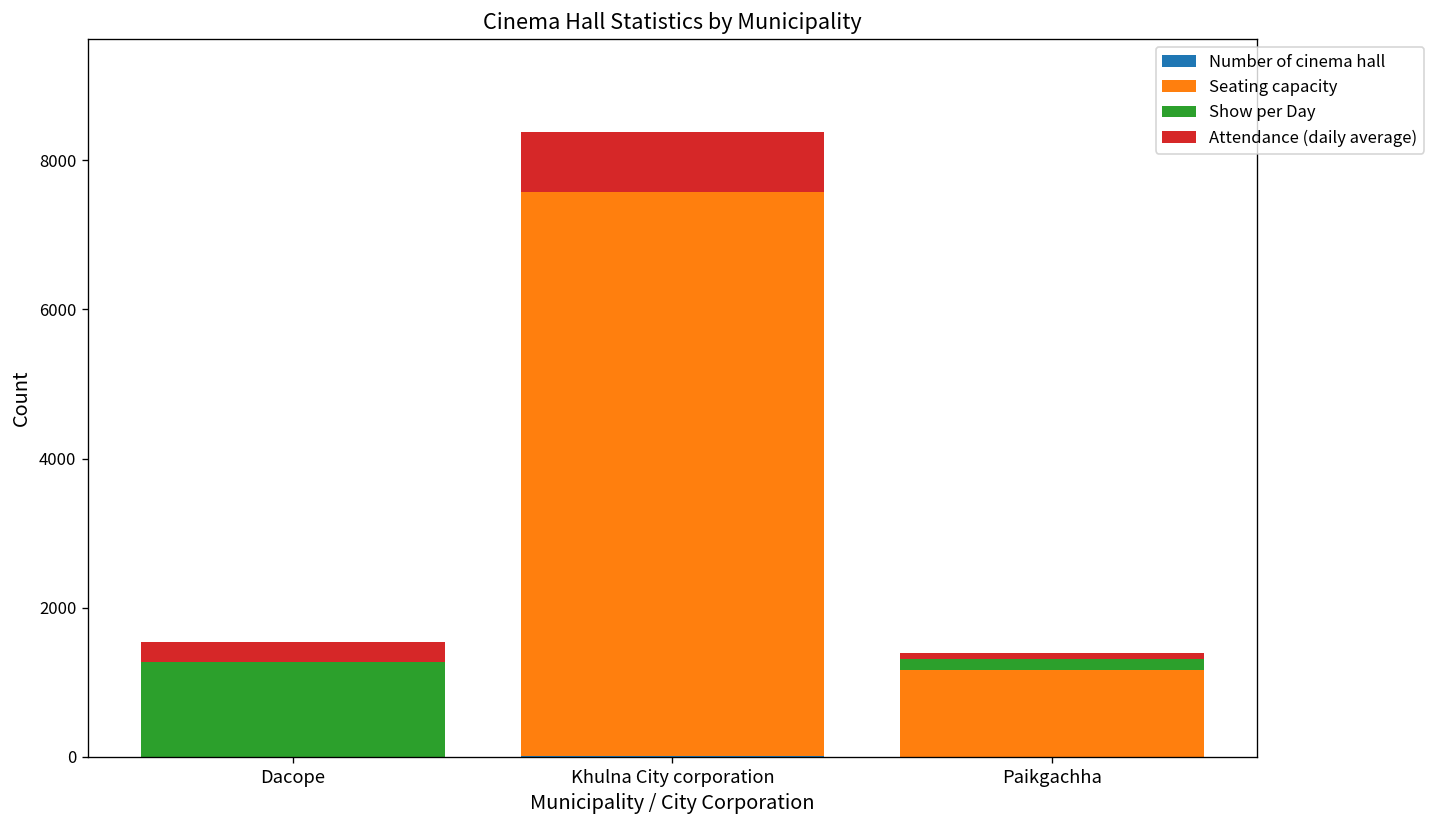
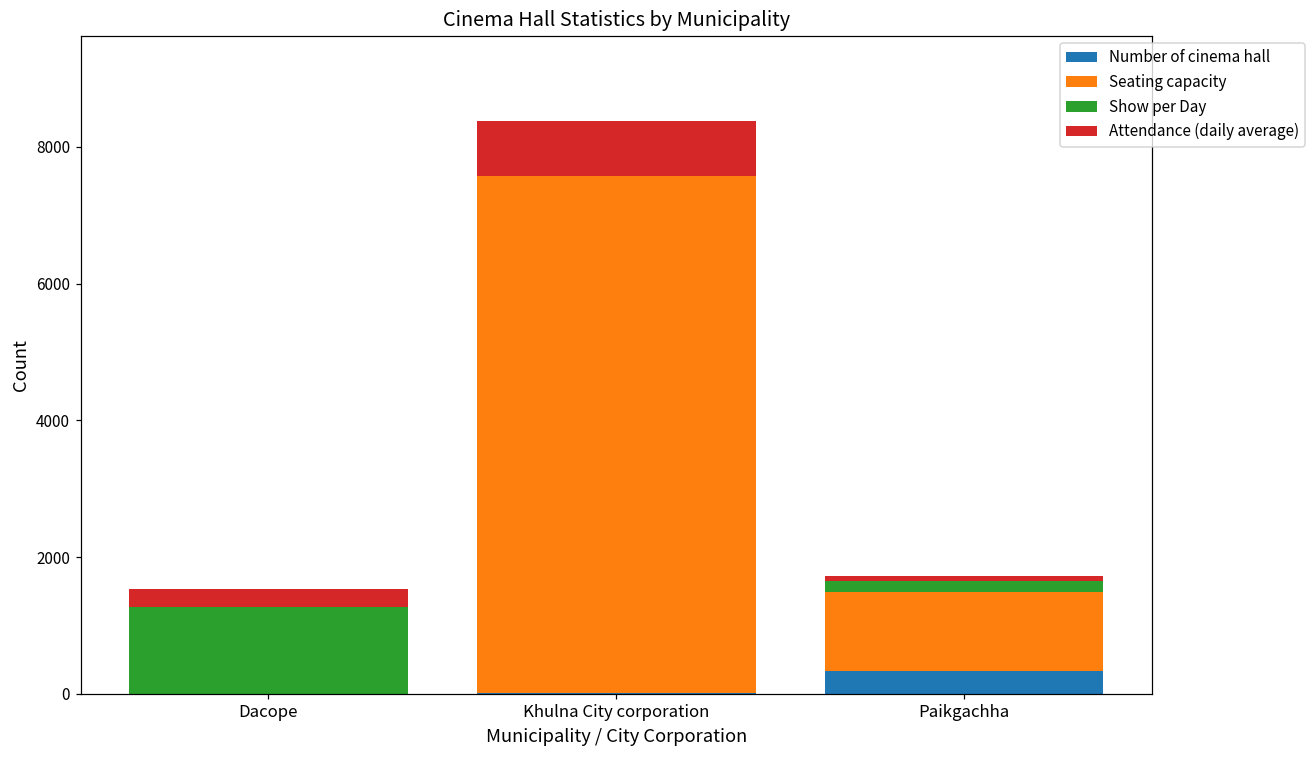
Number of cinema hall, Paikgachha: 0 -> 300
